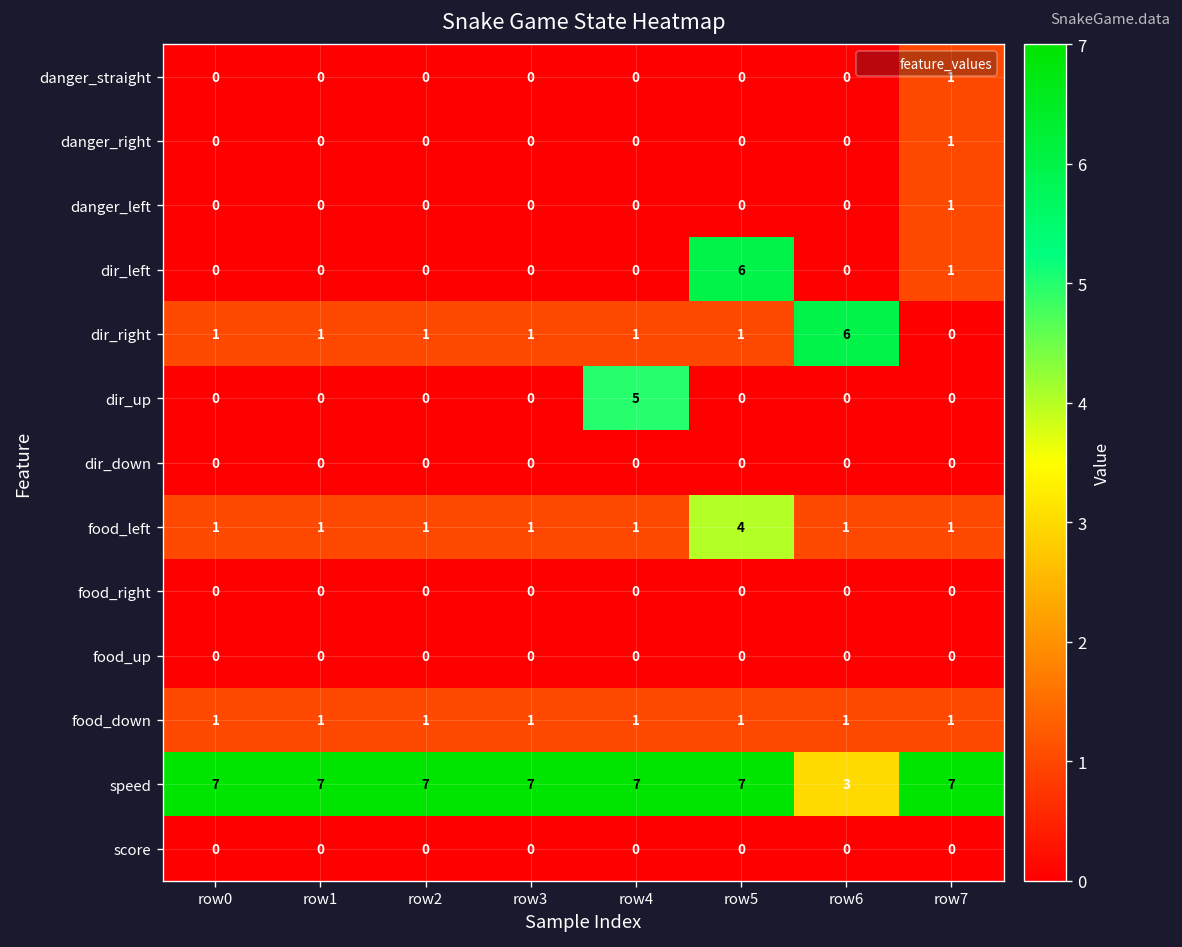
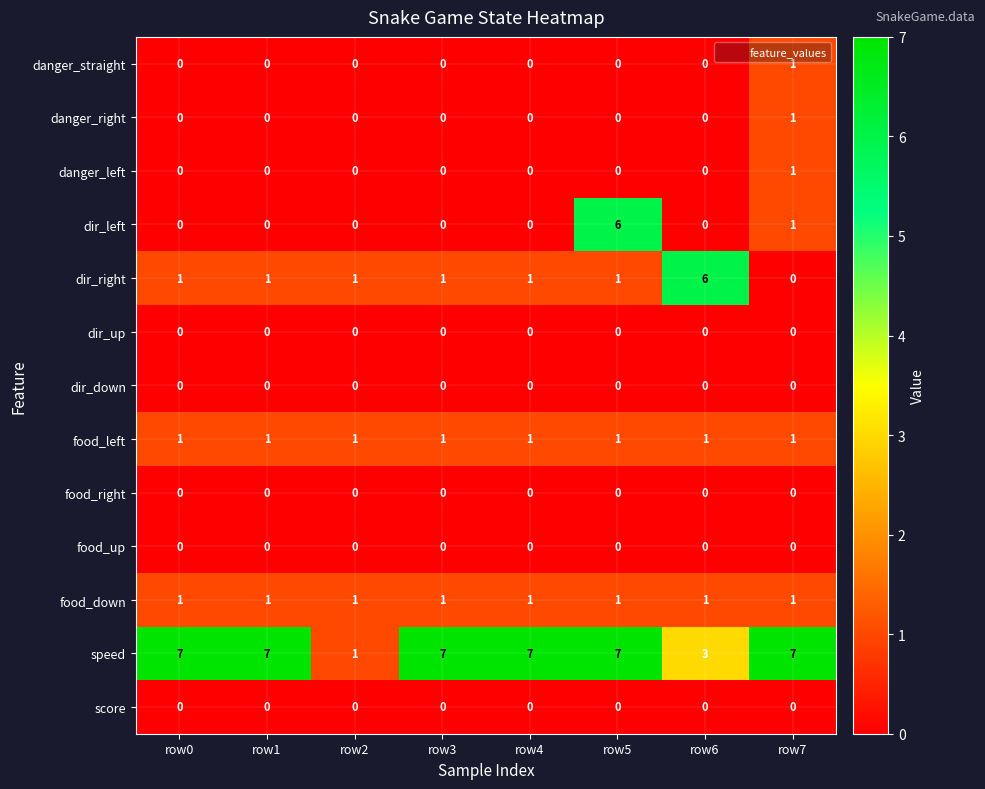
dir_up, row4: 5 -> 0
food_left, row5: 4 -> 1
speed, row2: 7 -> 1
